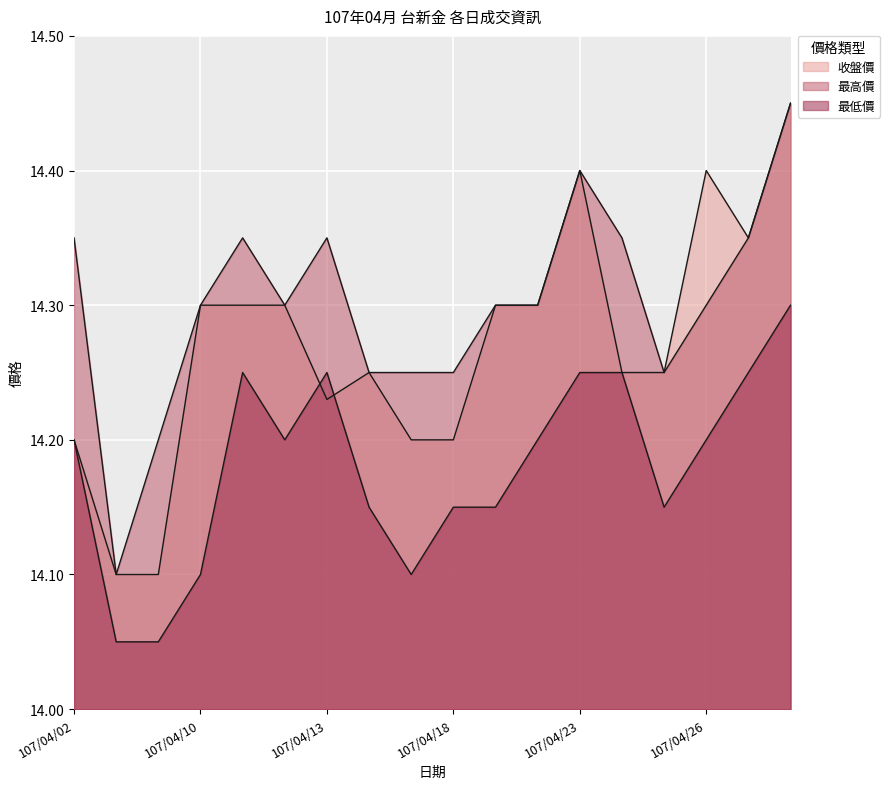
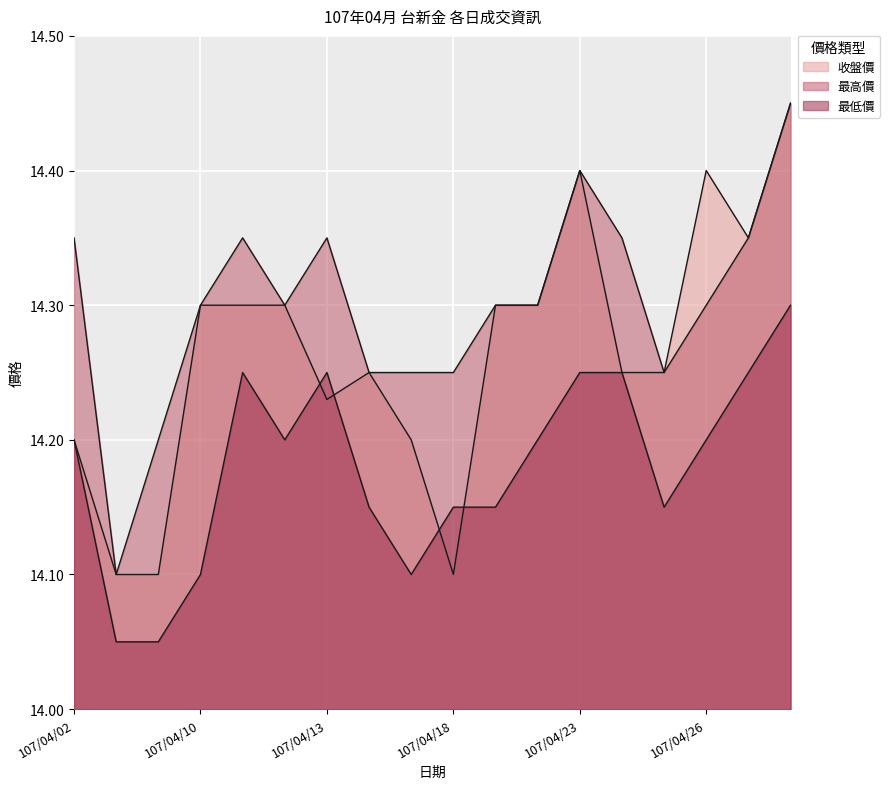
收盤價, 107/04/18: 14.2 -> 14.1
